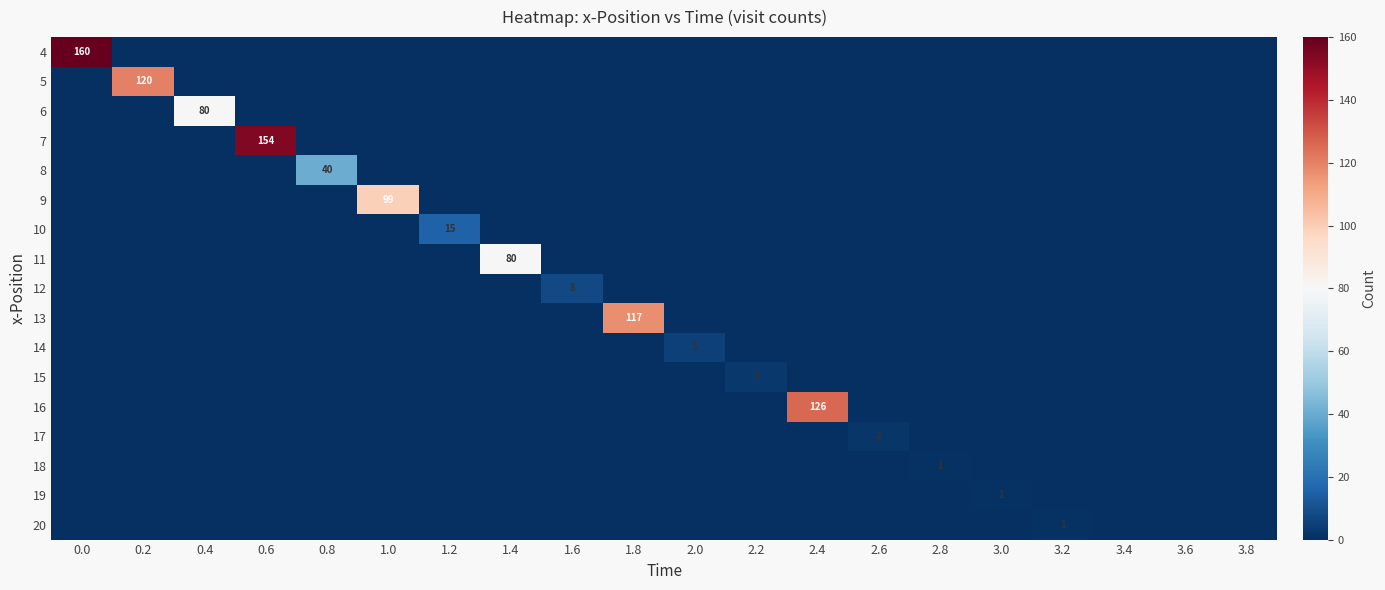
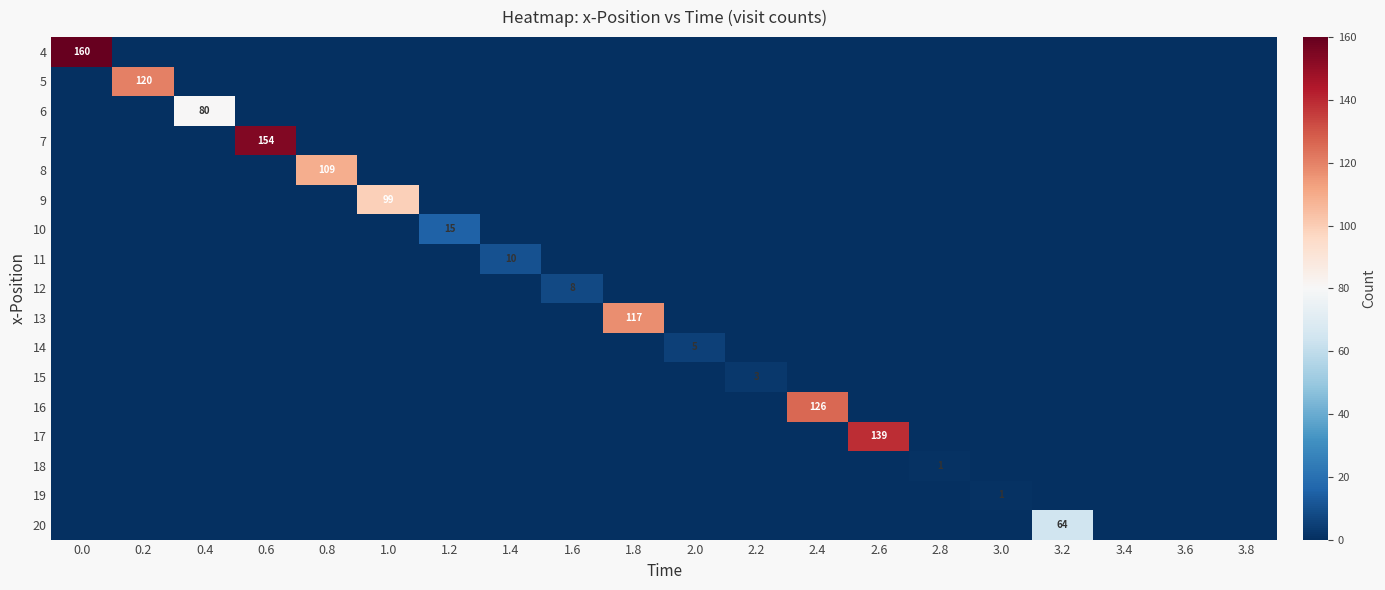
8, 0.8: 40 -> 109
11, 1.4: 80 -> 10
17, 2.6: 2 -> 139
20, 3.2: 1 -> 64
